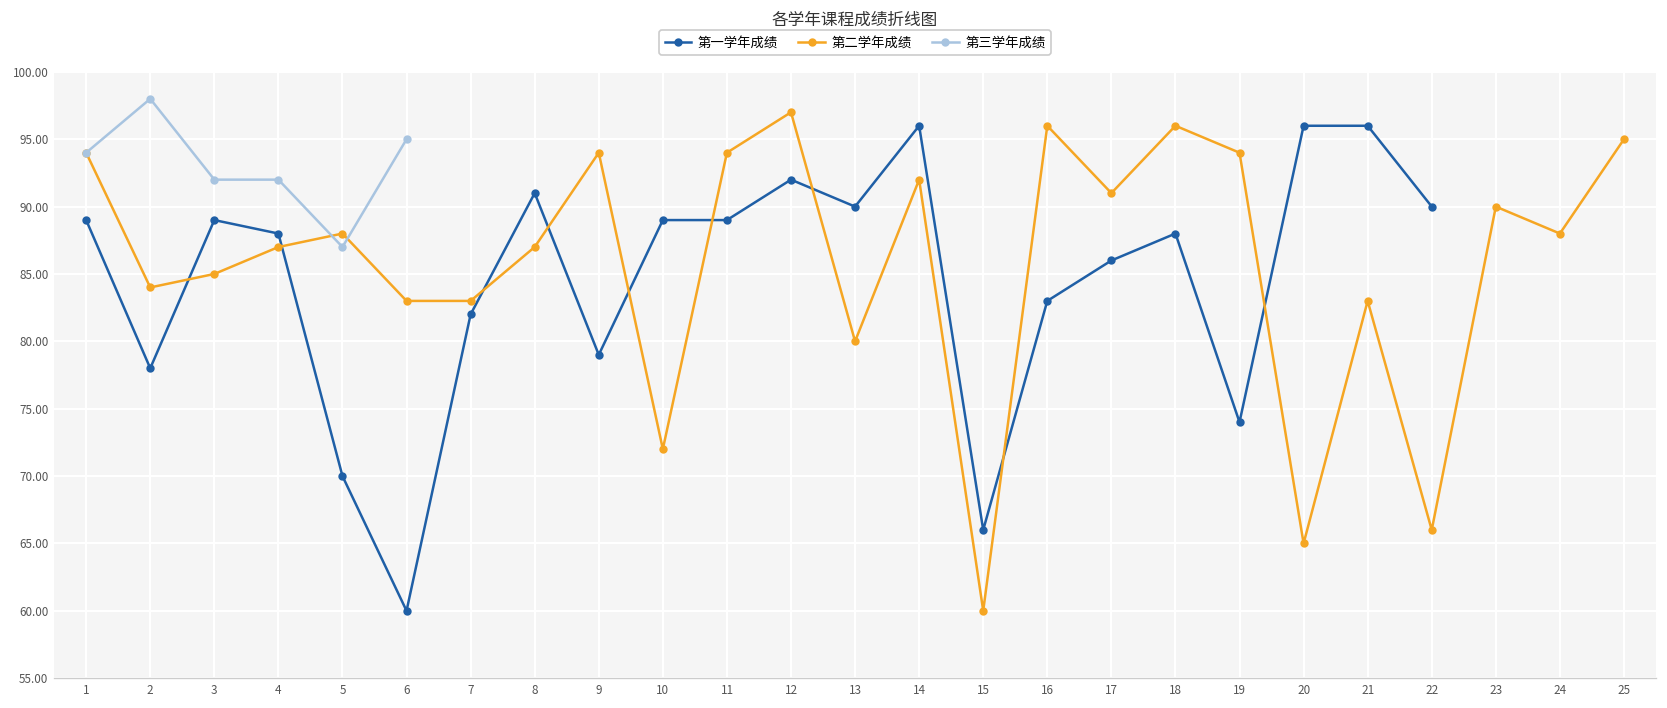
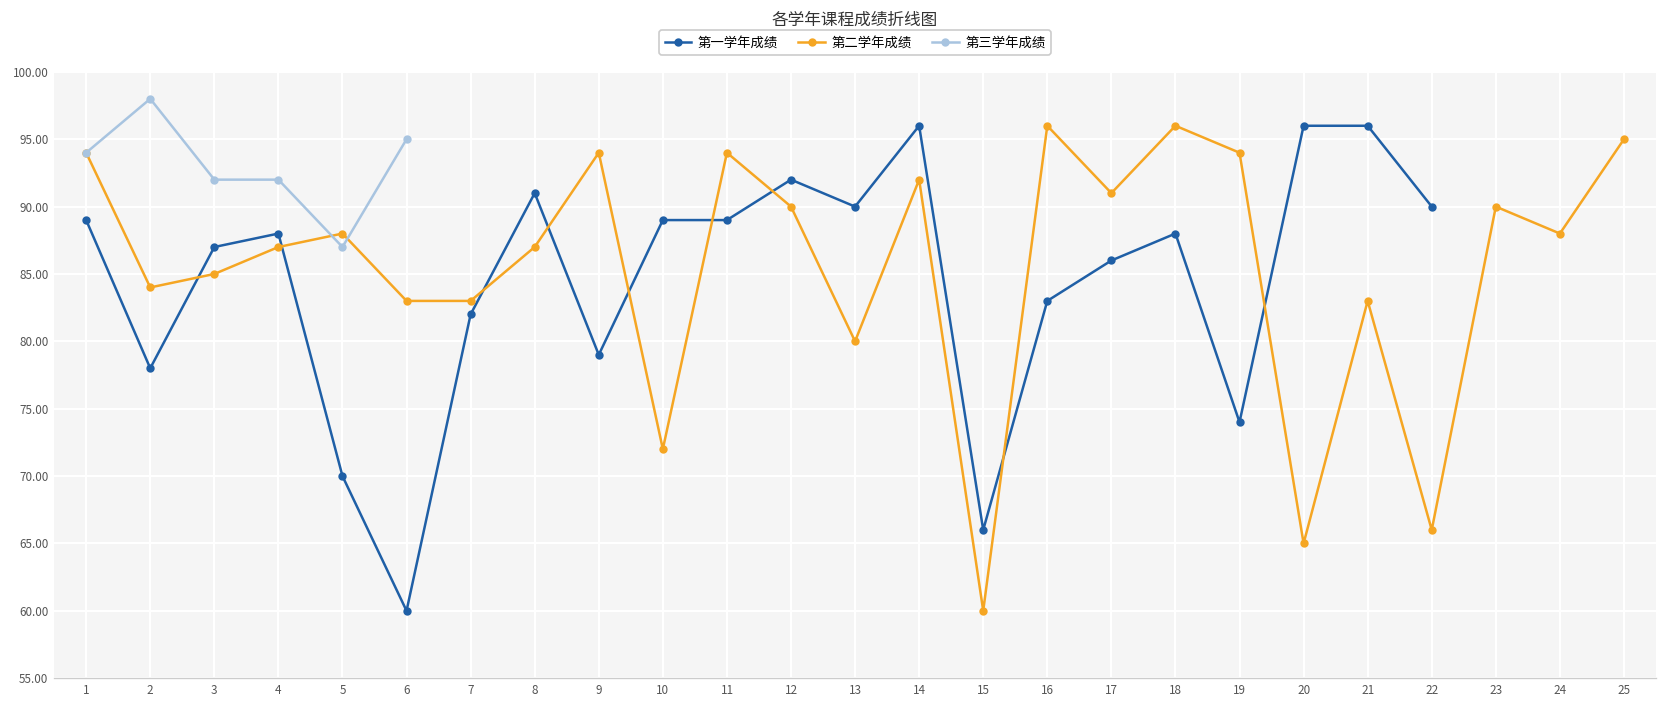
第一学年成绩, 3: 89 -> 87
第二学年成绩, 12: 97 -> 90
